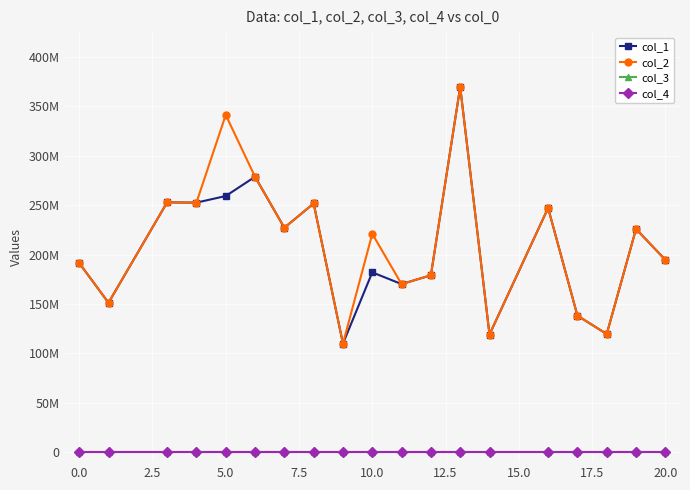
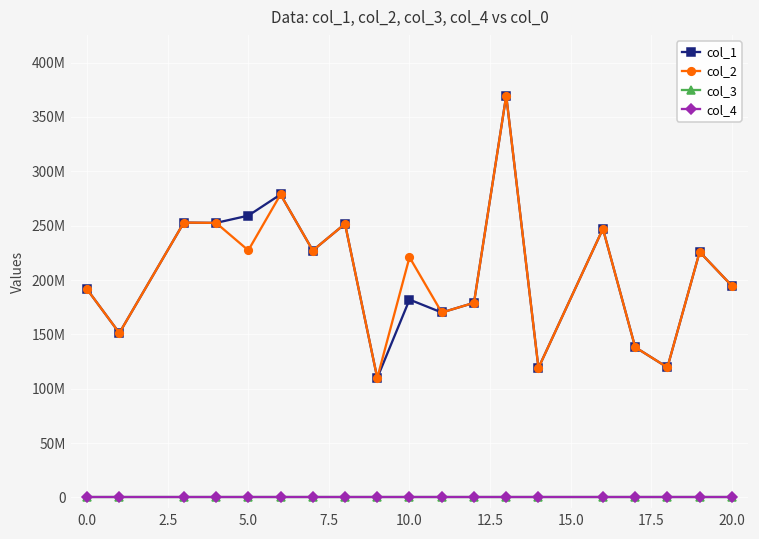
col_2, 5.0: 340000000 -> 230000000
